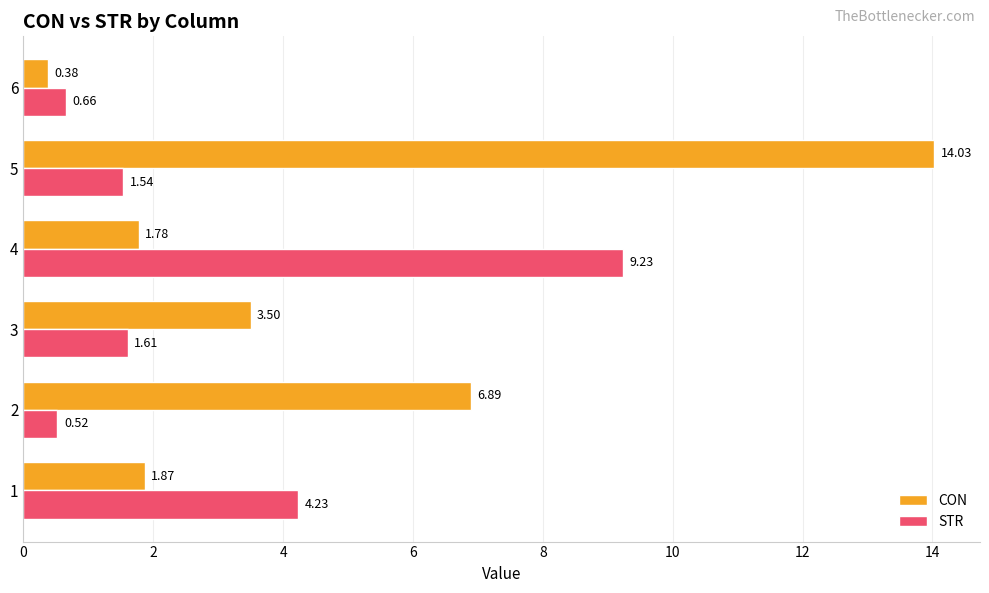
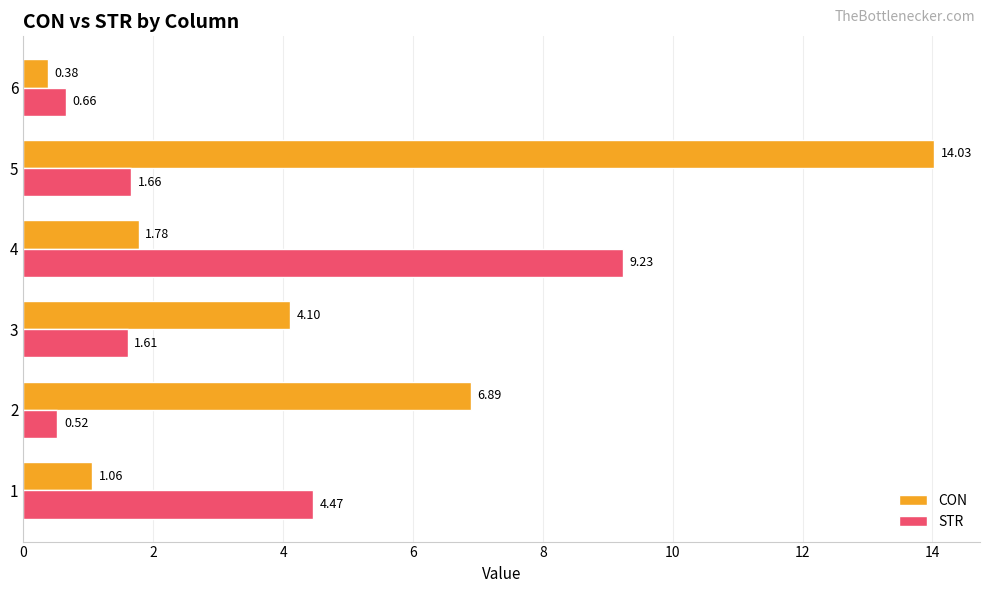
STR, 5: 1.54 -> 1.66
CON, 3: 3.50 -> 4.10
CON, 1: 1.87 -> 1.06
STR, 1: 4.23 -> 4.47
